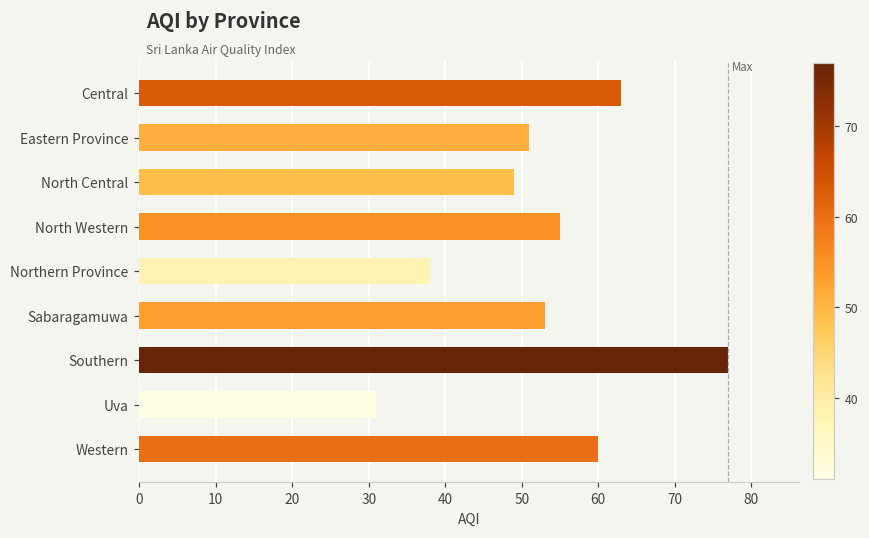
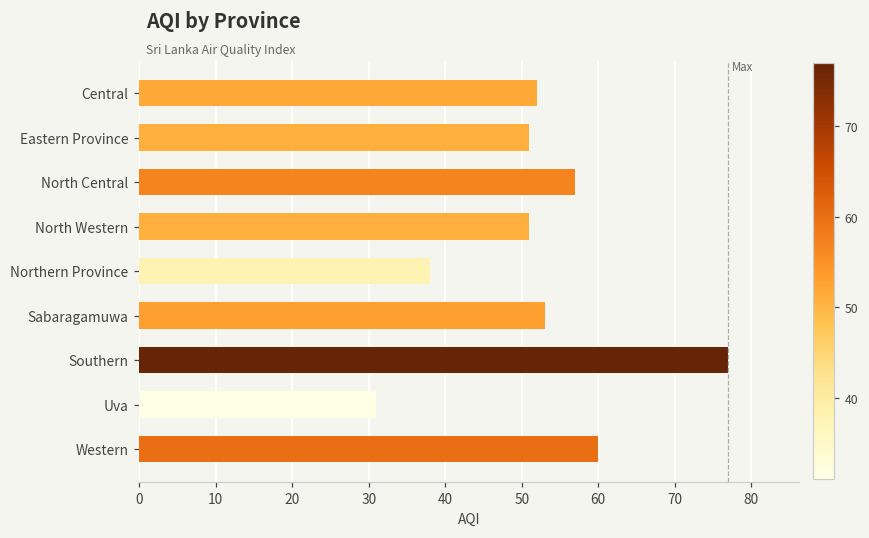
Central: 63 -> 52
North Central: 49 -> 57
North Western: 55 -> 51
